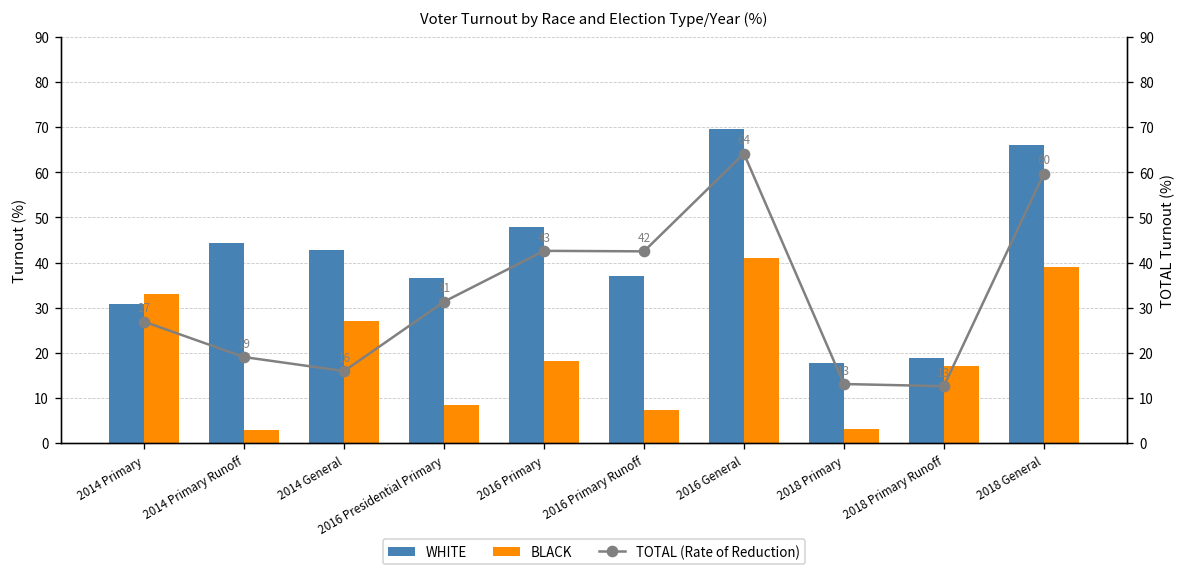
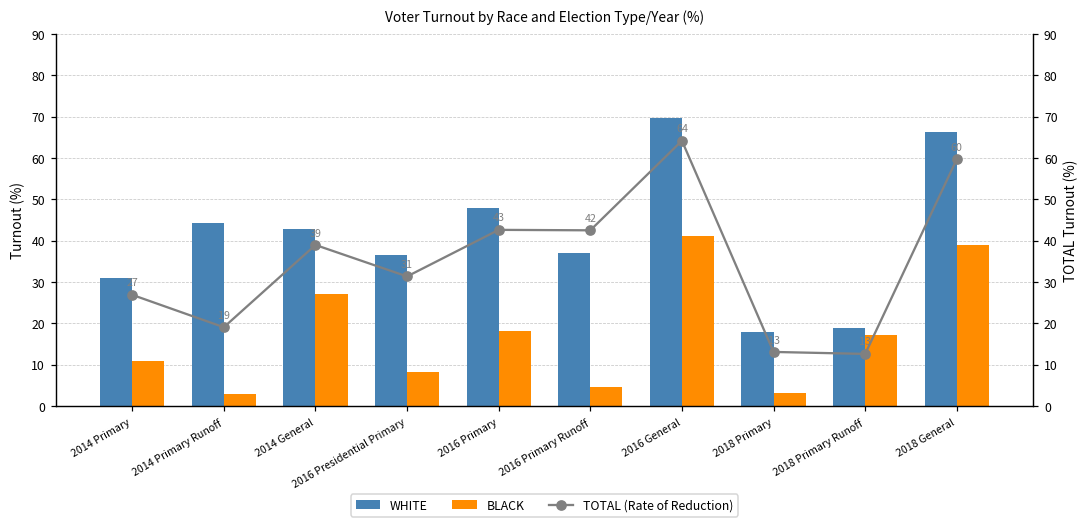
BLACK, 2014 Primary: 33 -> 11
BLACK, 2016 Primary Runoff: 7 -> 5
TOTAL (Rate of Reduction), 2014 General: 16 -> 39
